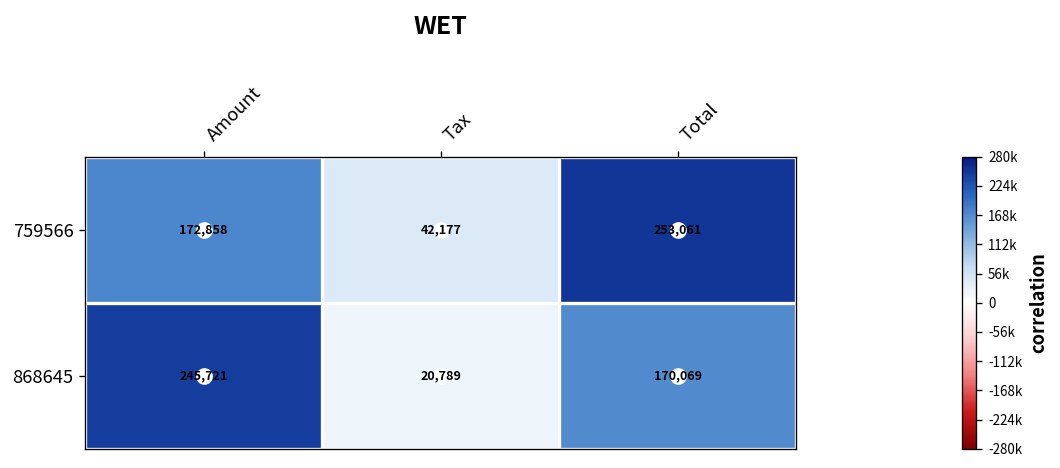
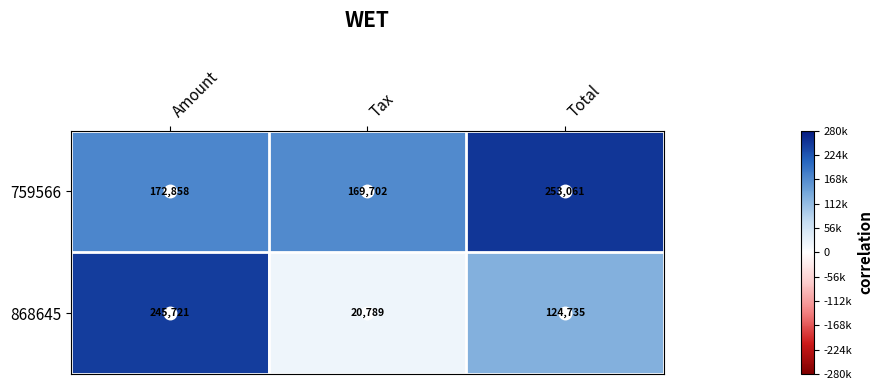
759566, Tax: 42,177 -> 169,702
868645, Total: 170,069 -> 124,735
